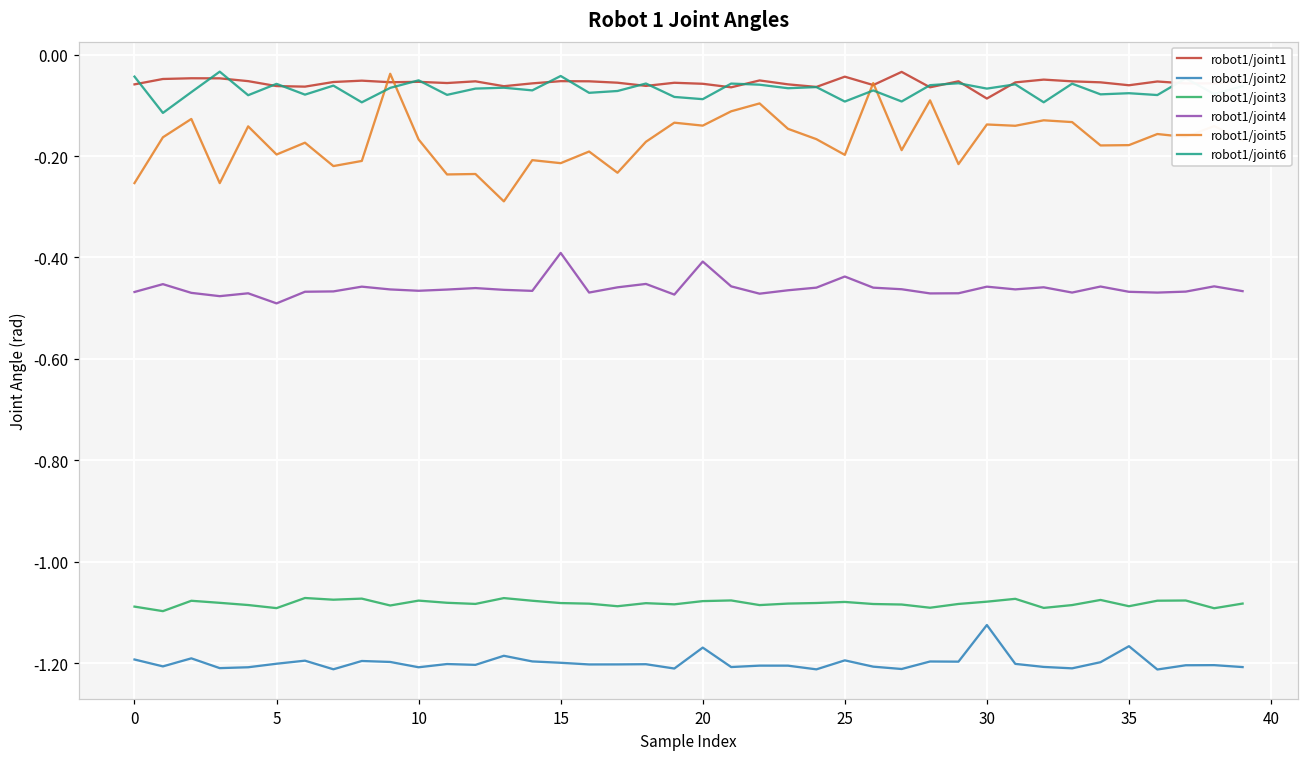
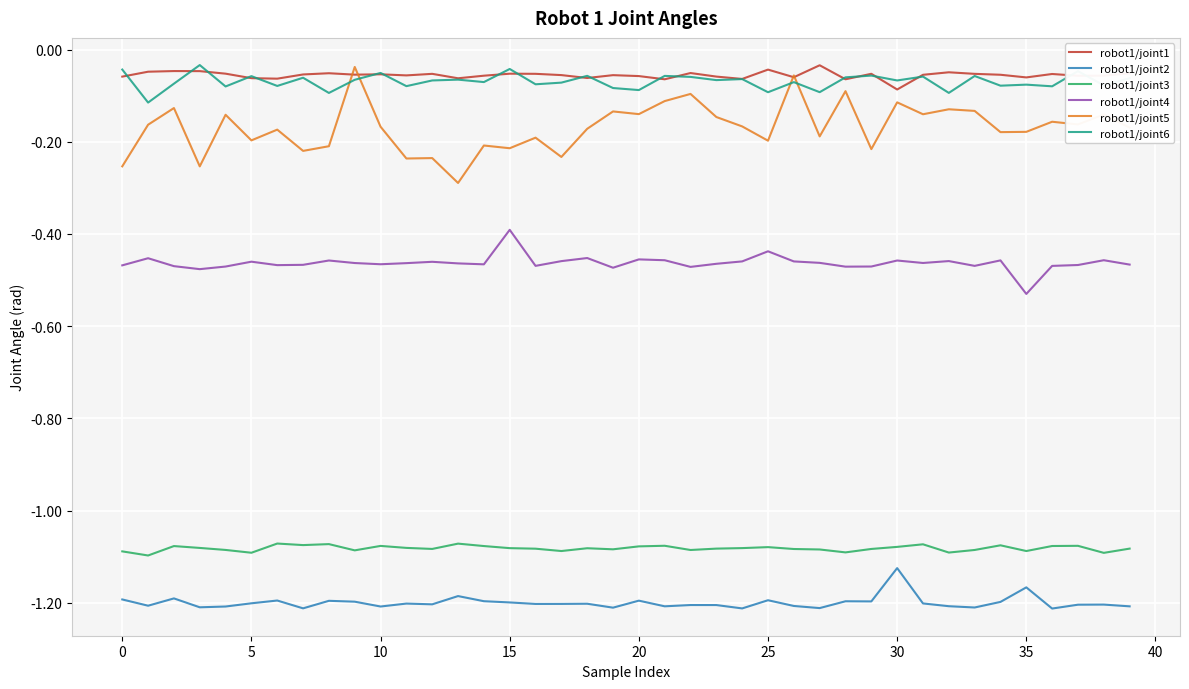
robot1/joint4, 5: -0.49 -> -0.46
robot1/joint2, 20: -1.17 -> -1.20
robot1/joint4, 20: -0.41 -> -0.46
robot1/joint5, 30: -0.14 -> -0.11
robot1/joint4, 35: -0.47 -> -0.53
